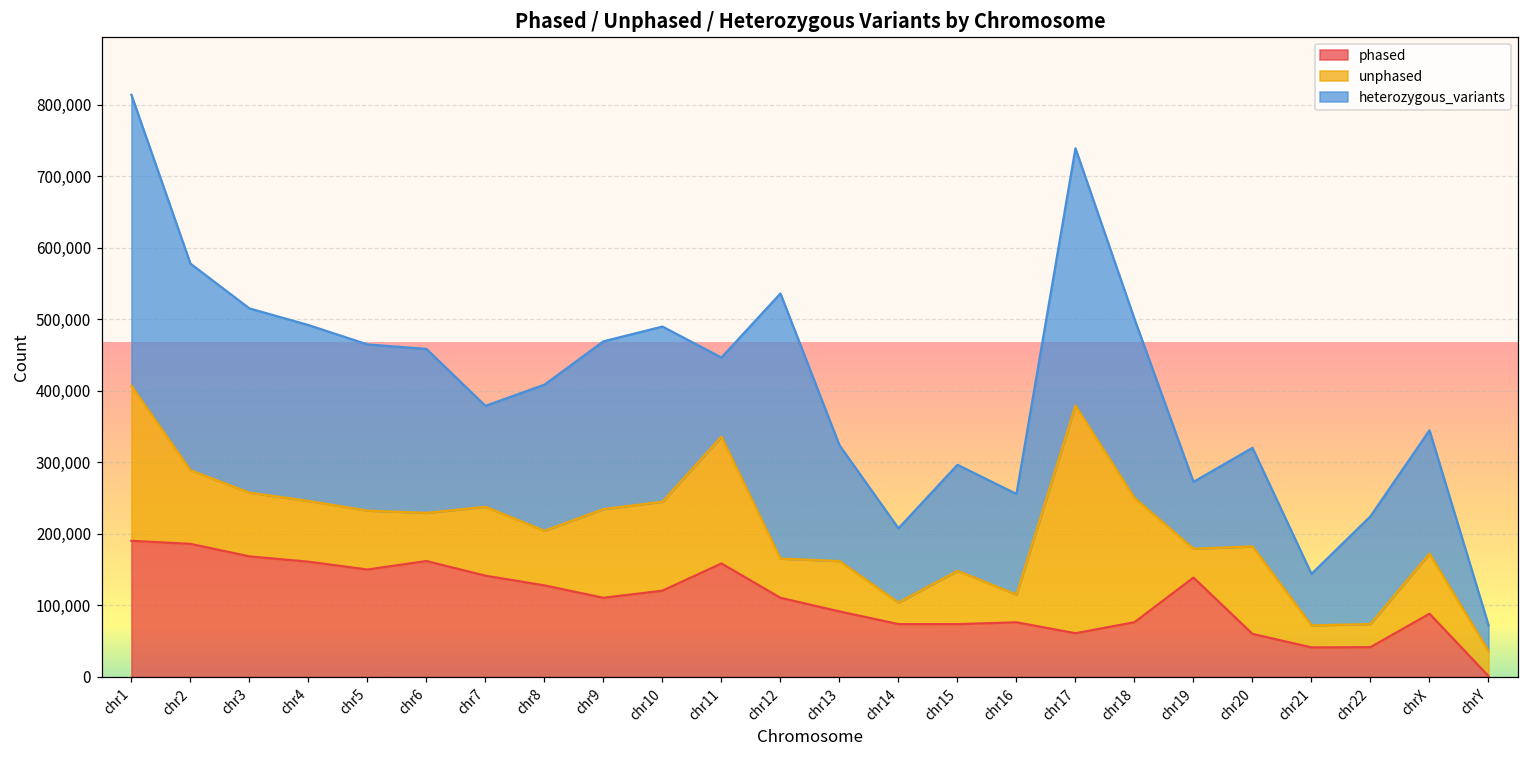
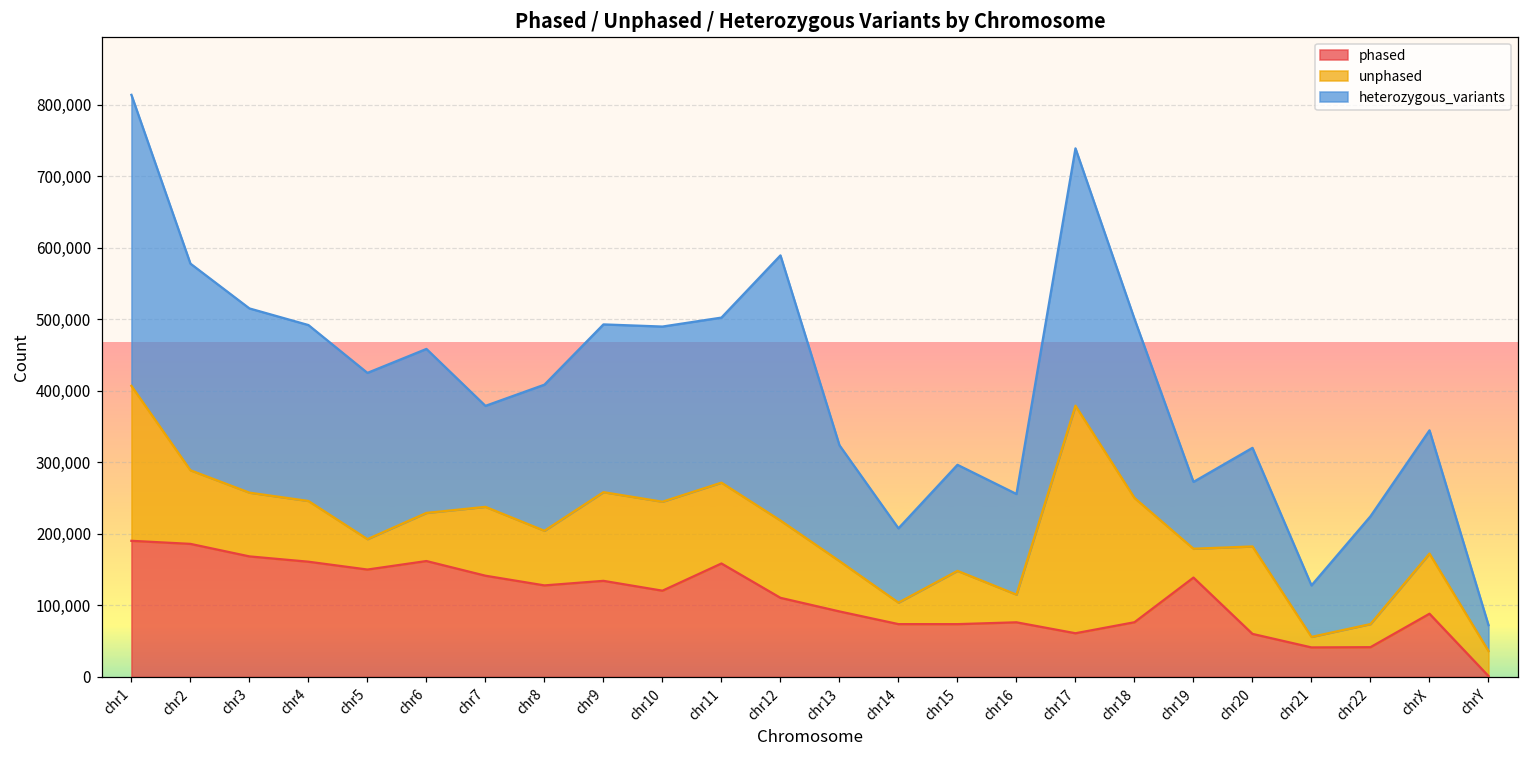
unphased, chr5: 80,000 -> 40,000
phased, chr9: 110,000 -> 130,000
unphased, chr11: 180,000 -> 110,000
heterozygous_variants, chr11: 110,000 -> 230,000
unphased, chr12: 50,000 -> 110,000
unphased, chr21: 30,000 -> 10,000
